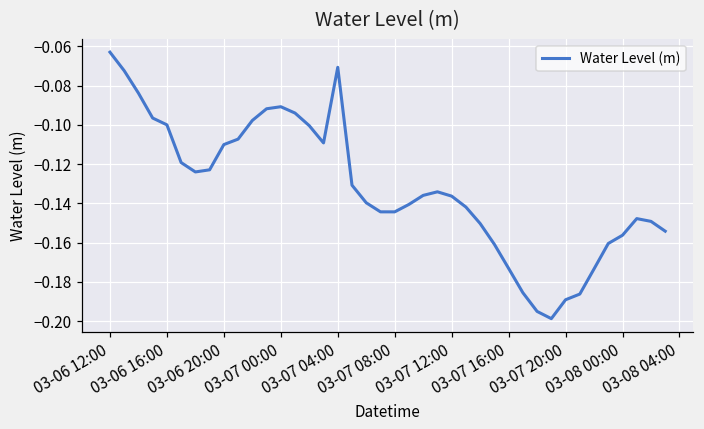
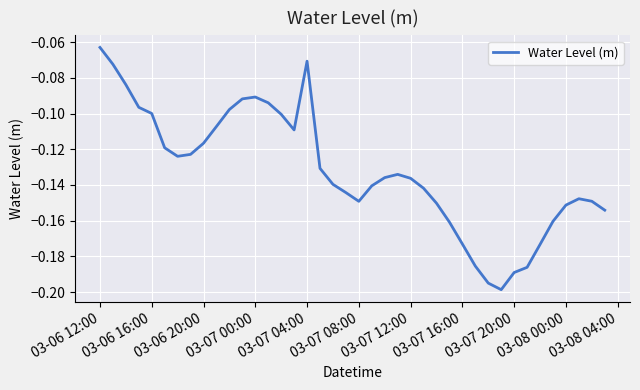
03-06 20:00: -0.110 -> -0.117
03-07 08:00: -0.144 -> -0.149
03-08 00:00: -0.156 -> -0.151
